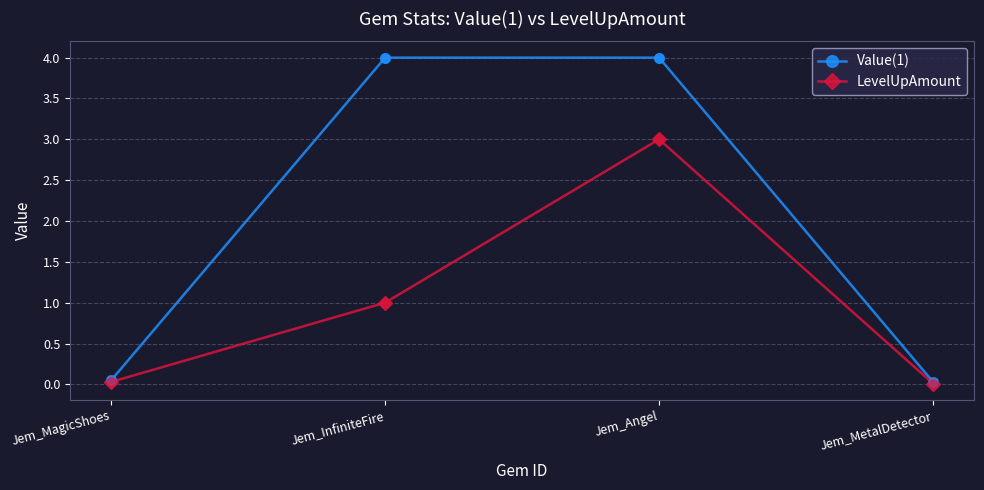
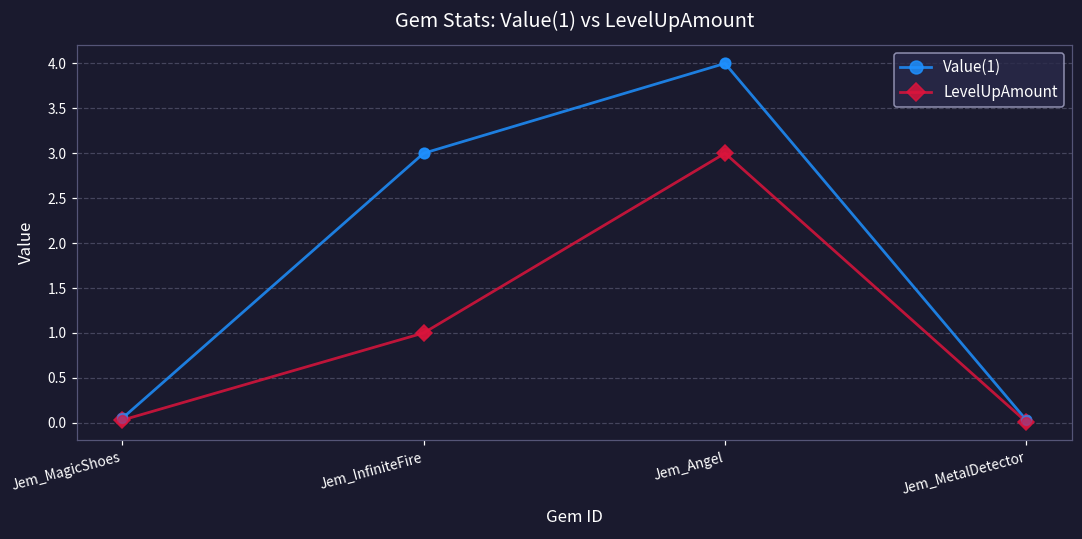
Value(1), Jem_InfiniteFire: 4 -> 3
